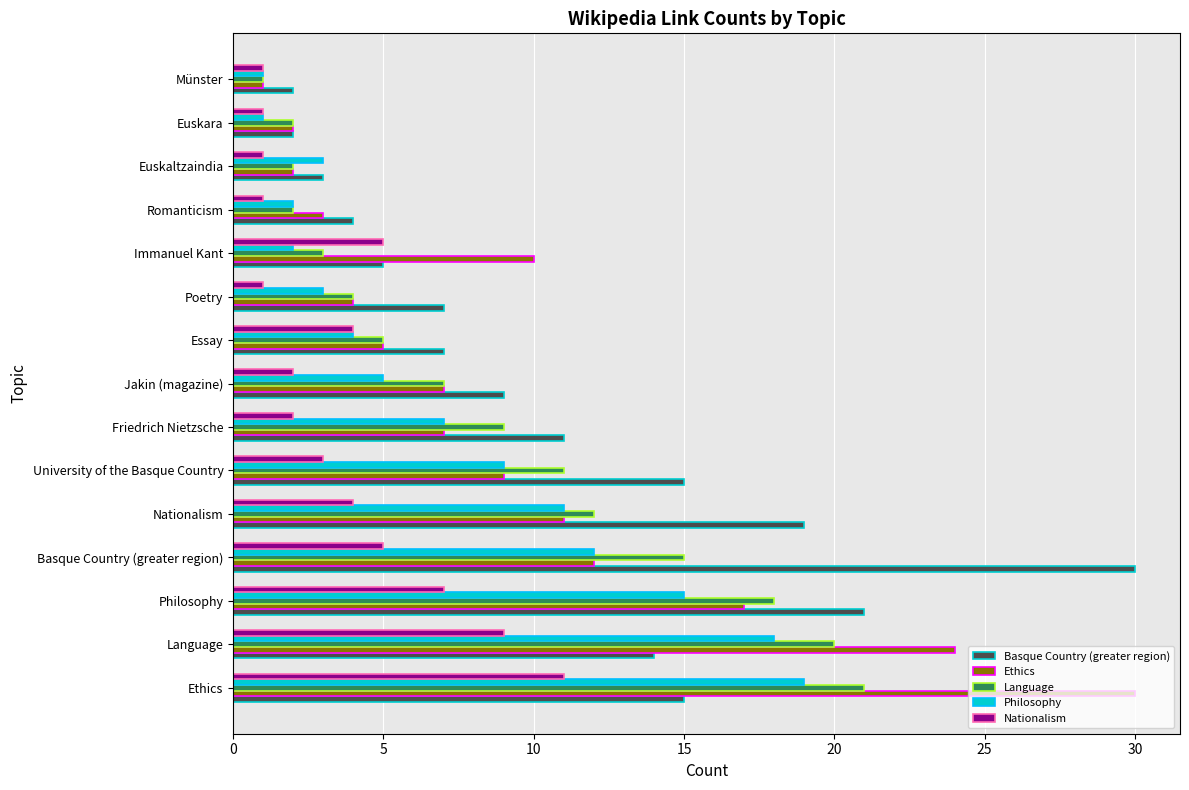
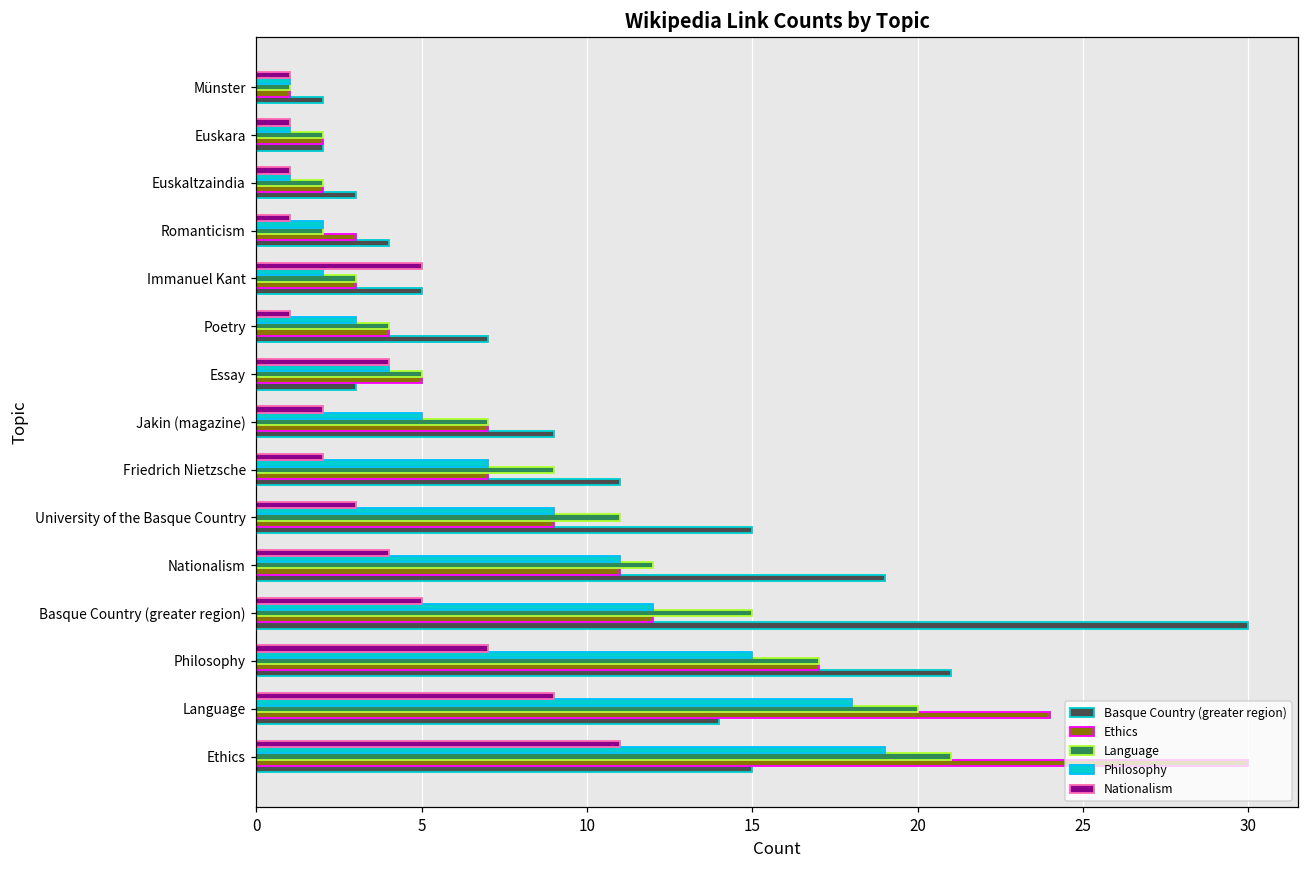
Philosophy, Euskaltzaindia: 3 -> 1
Ethics, Immanuel Kant: 10 -> 3
Basque Country (greater region), Essay: 7 -> 3
Language, Philosophy: 18 -> 17
